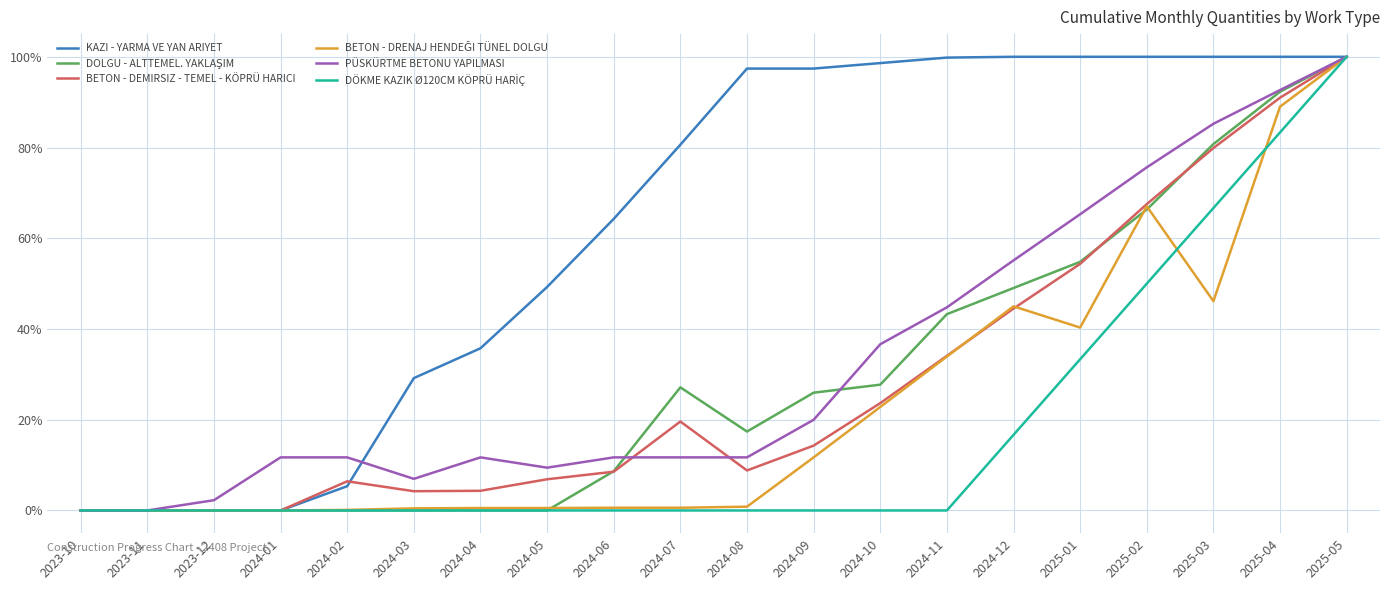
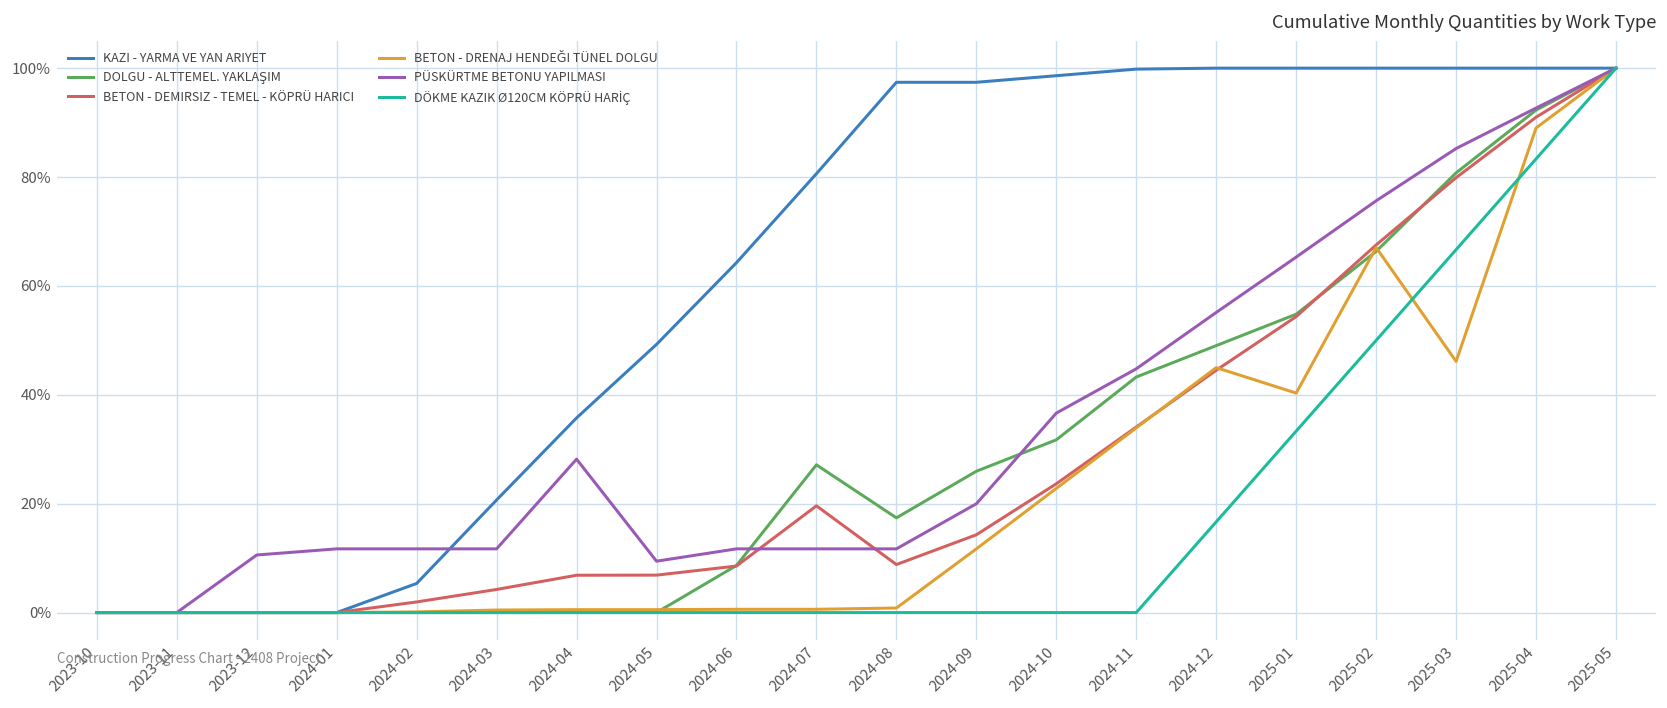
PÜSKÜRTME BETONU YAPILMASI, 2023-12: 2% -> 11%
BETON - DEMIRSIZ - TEMEL - KÖPRÜ HARICI, 2024-02: 6% -> 2%
KAZI - YARMA VE YAN ARIYET, 2024-03: 29% -> 21%
PÜSKÜRTME BETONU YAPILMASI, 2024-03: 7% -> 12%
BETON - DEMIRSIZ - TEMEL - KÖPRÜ HARICI, 2024-04: 4% -> 7%
PÜSKÜRTME BETONU YAPILMASI, 2024-04: 12% -> 28%
DOLGU - ALTTEMEL. YAKLAŞIM, 2024-10: 28% -> 32%
